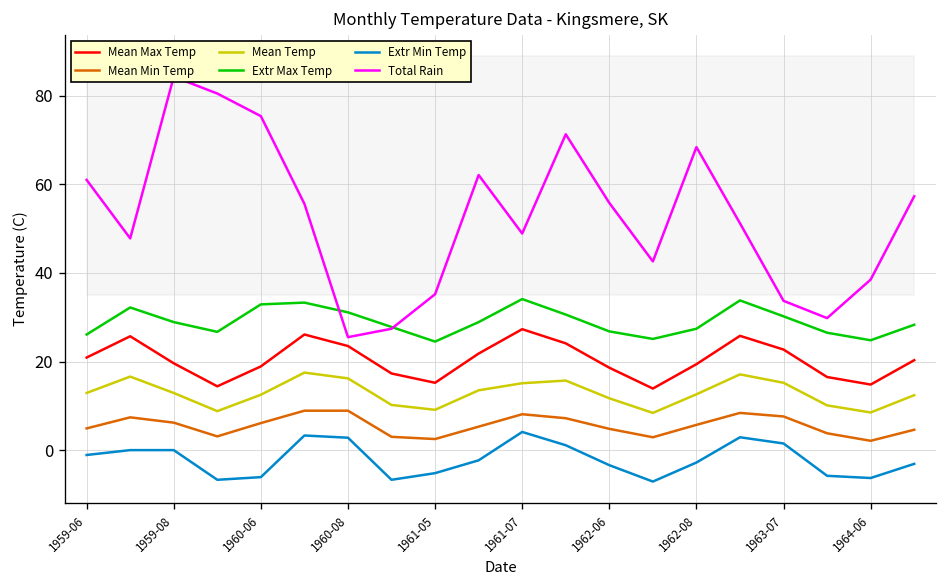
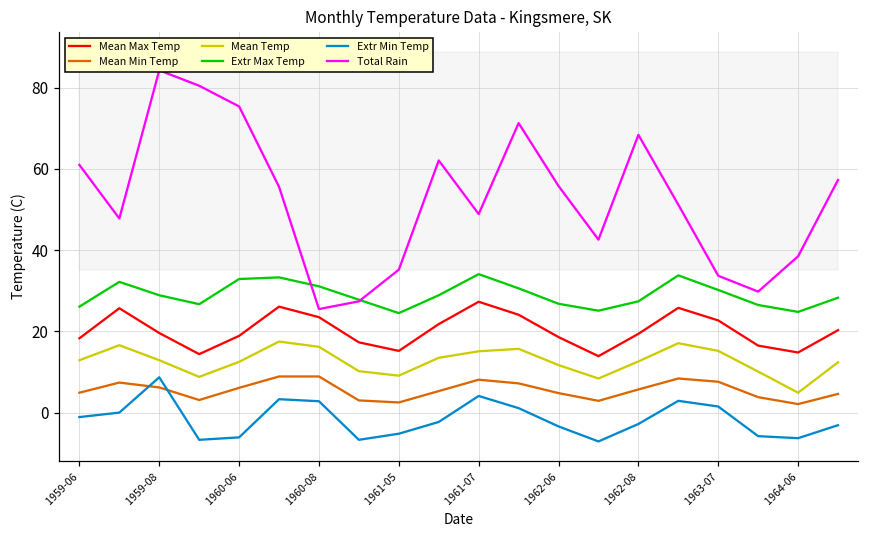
Mean Max Temp, 1959-06: 21 -> 18
Extr Min Temp, 1959-08: 0 -> 9
Mean Temp, 1964-06: 9 -> 5
